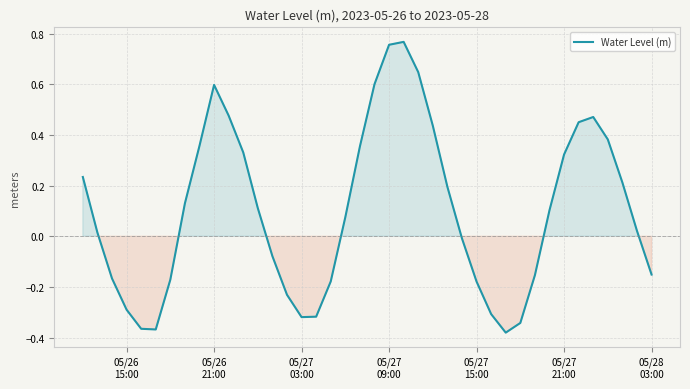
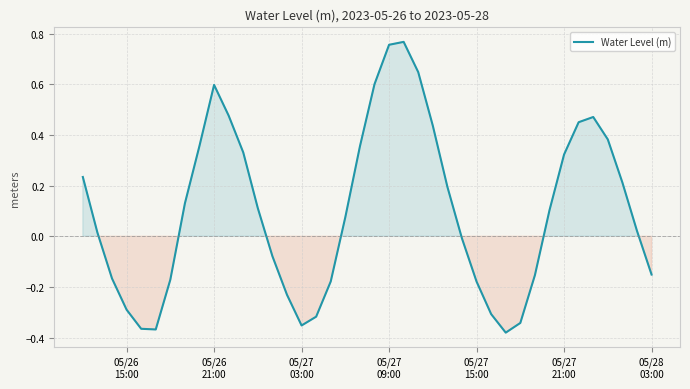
05/27 03:00: -0.32 -> -0.35
